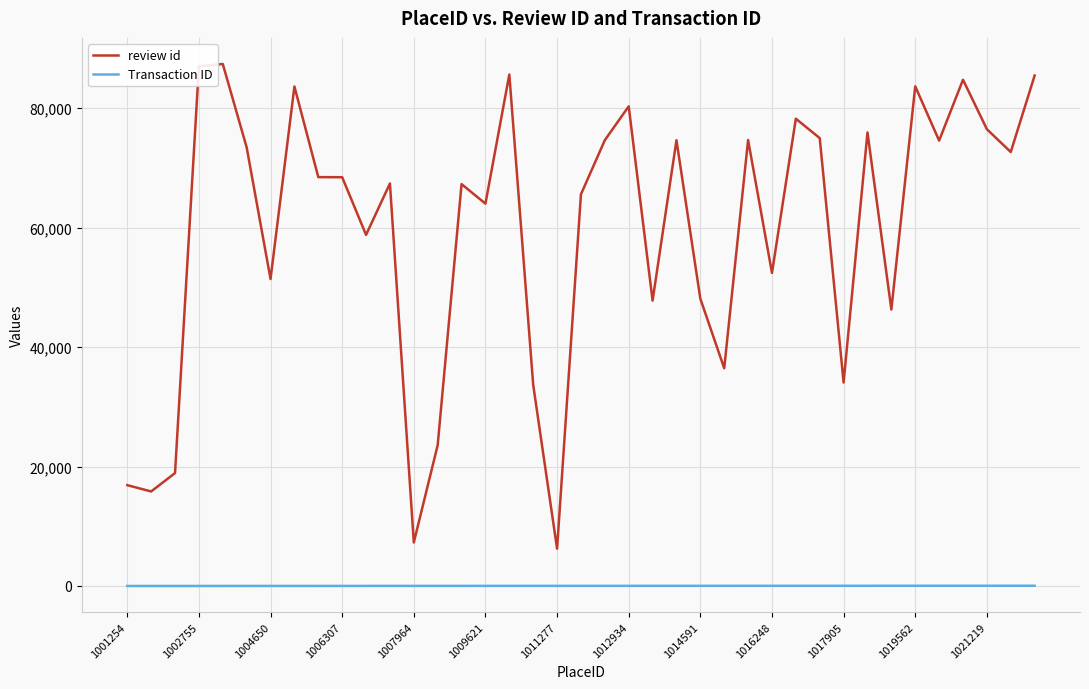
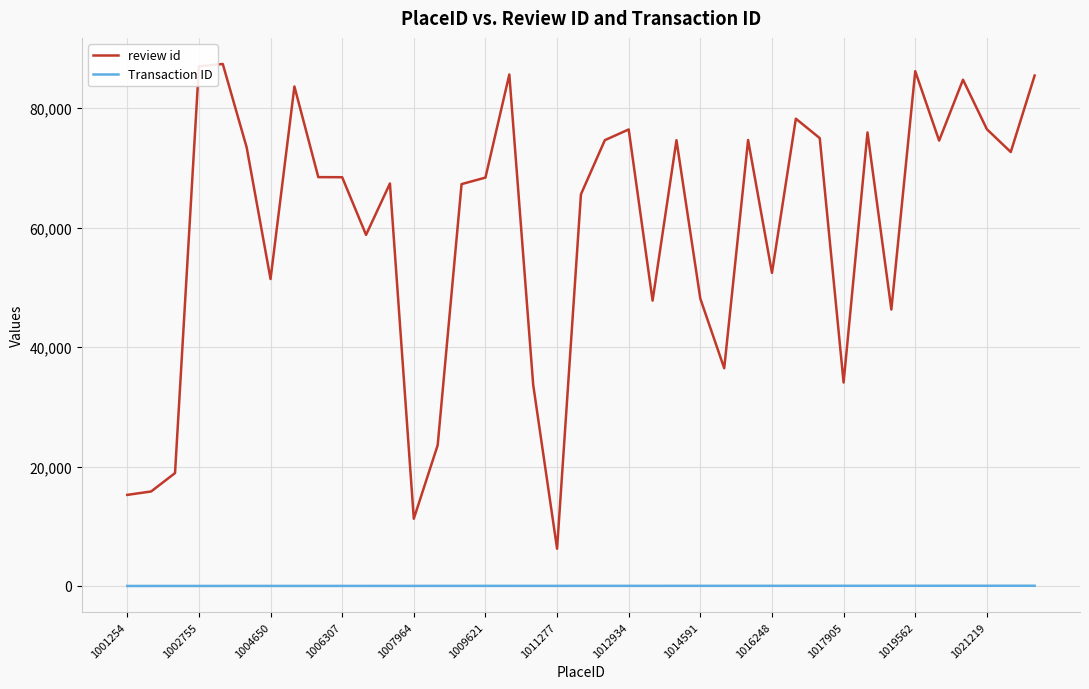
review id, 1001254: 17,000 -> 15,000
review id, 1007964: 7,000 -> 11,000
review id, 1009621: 64,000 -> 68,000
review id, 1012934: 80,000 -> 76,000
review id, 1019562: 84,000 -> 86,000
